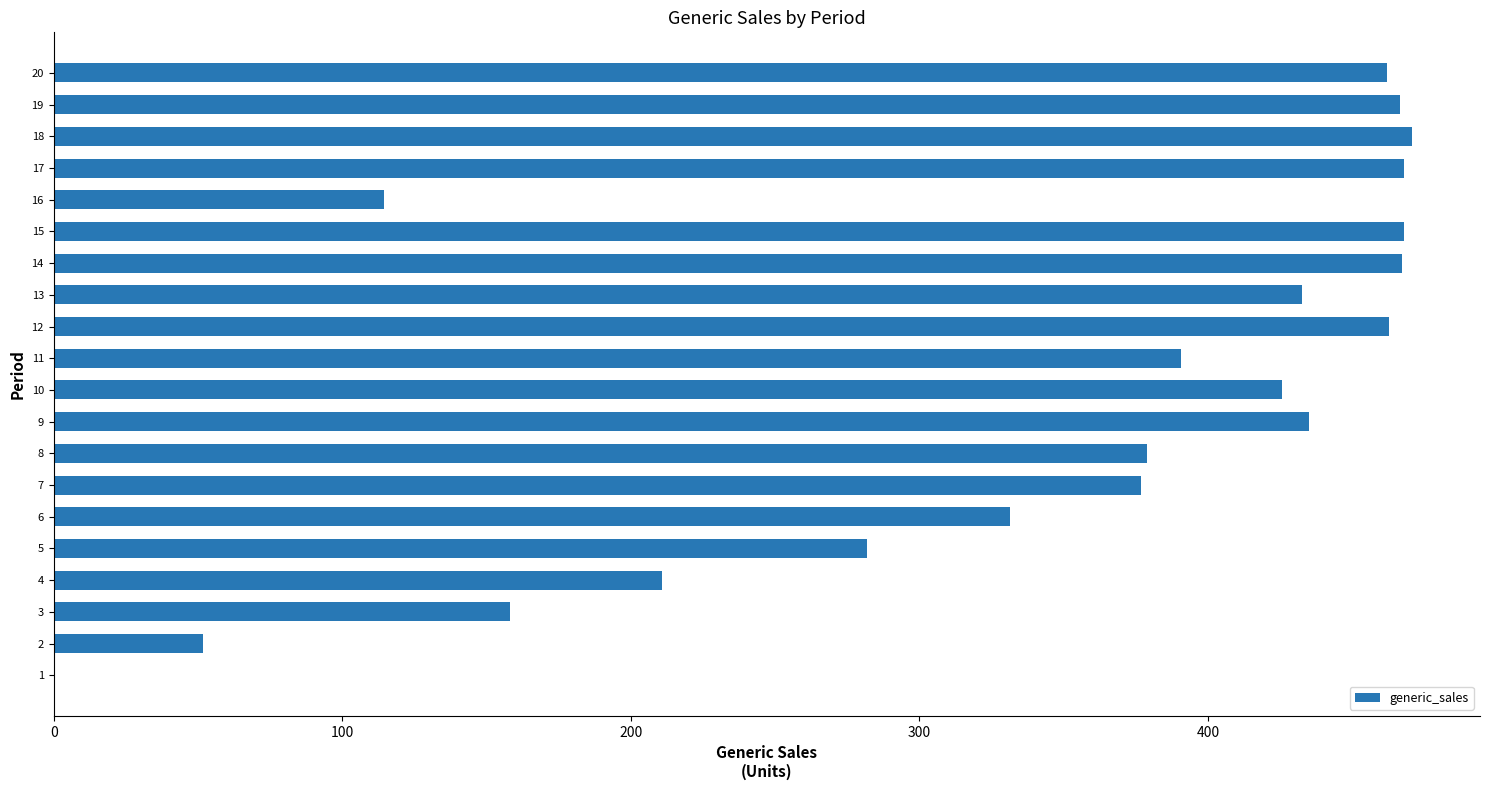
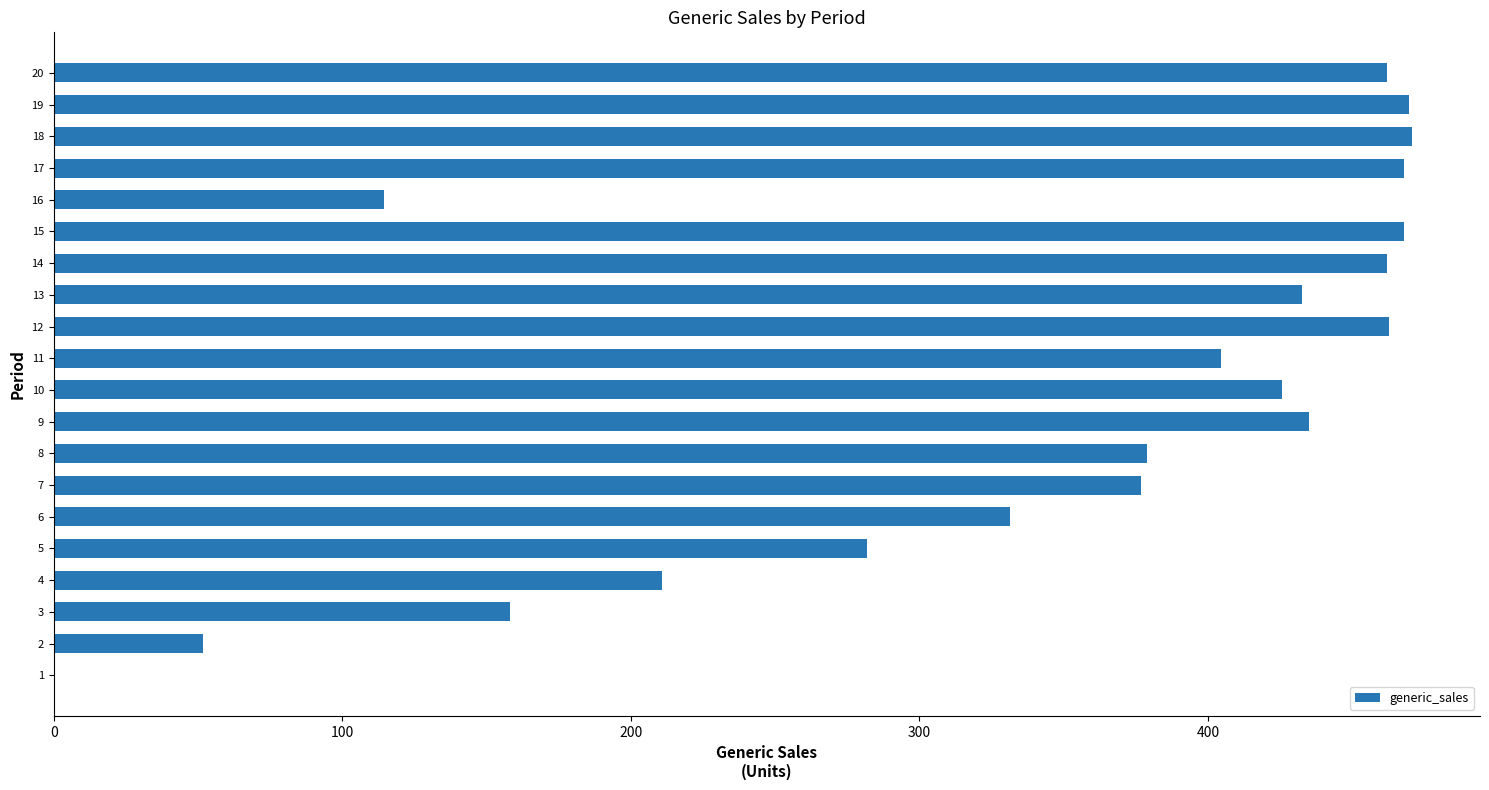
19: 467 -> 470
14: 467 -> 462
11: 391 -> 405
